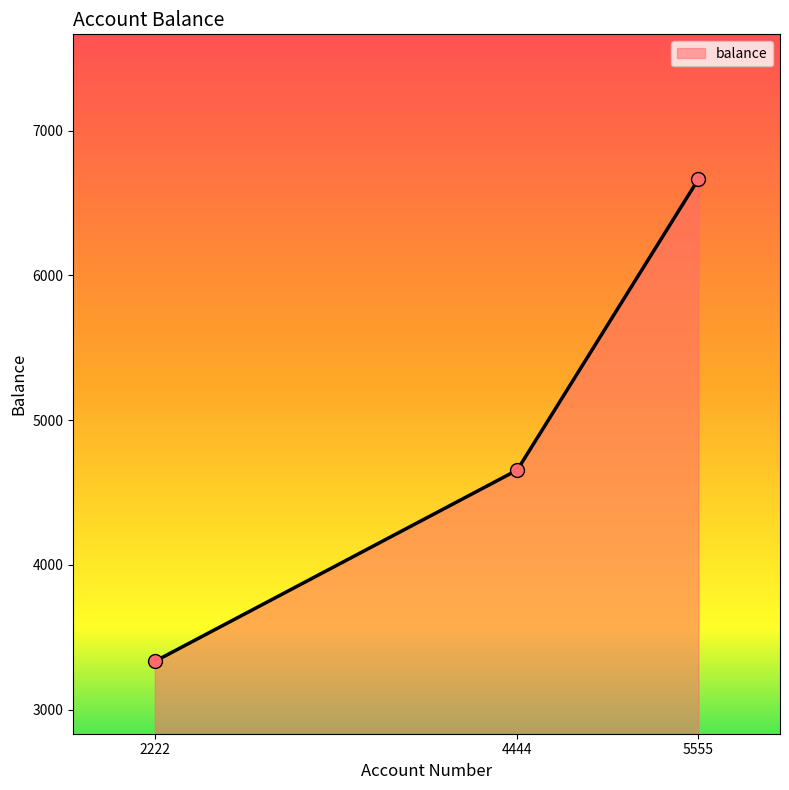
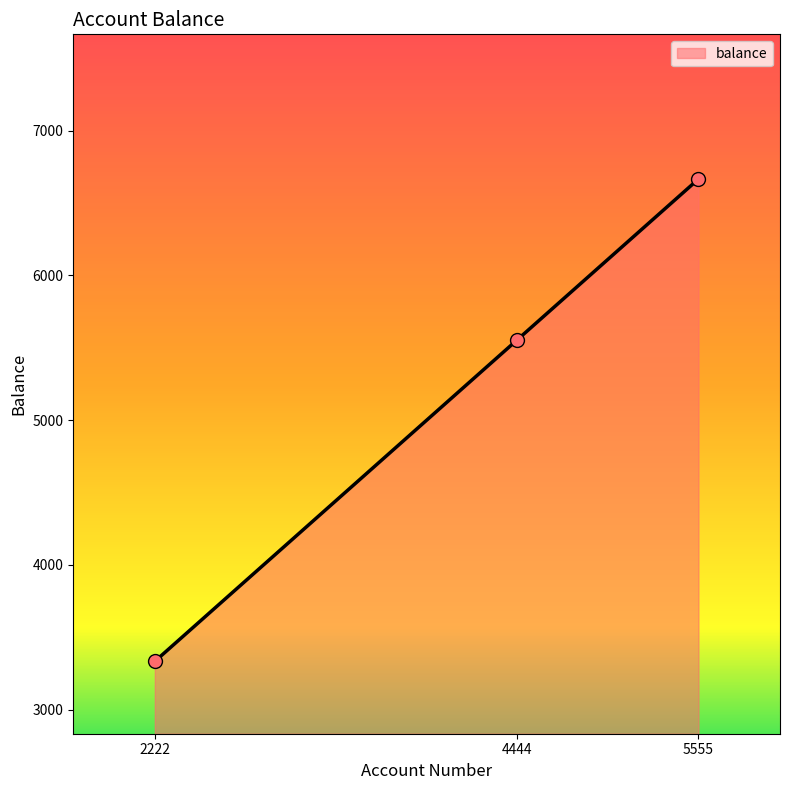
4444: 4660 -> 5560
